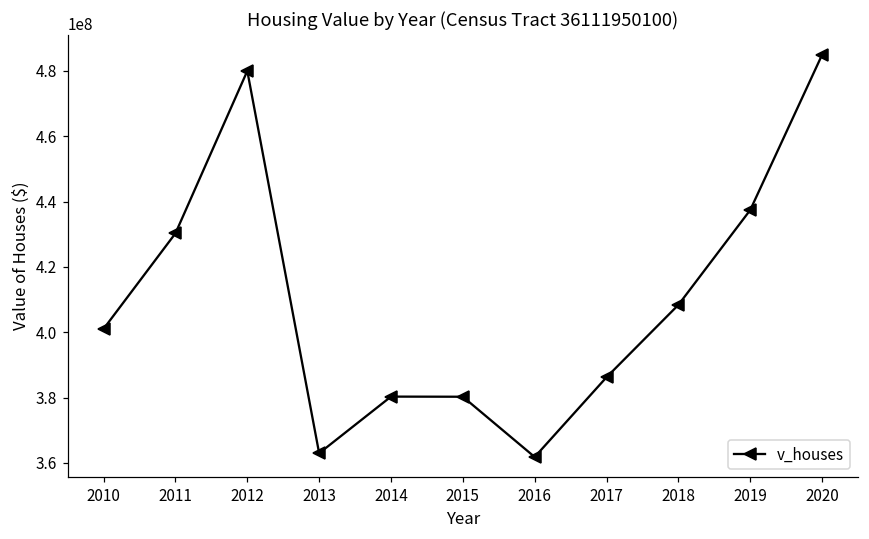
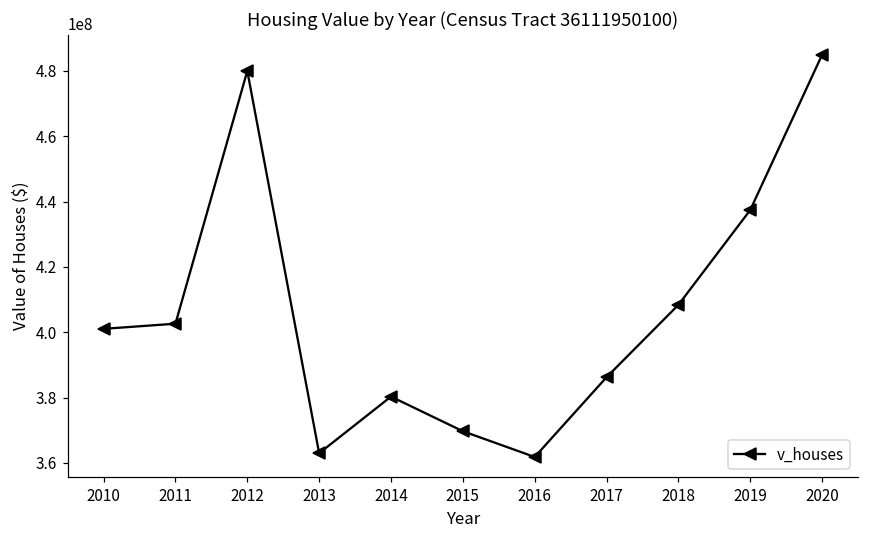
2011: 430000000 -> 403000000
2015: 380000000 -> 370000000
